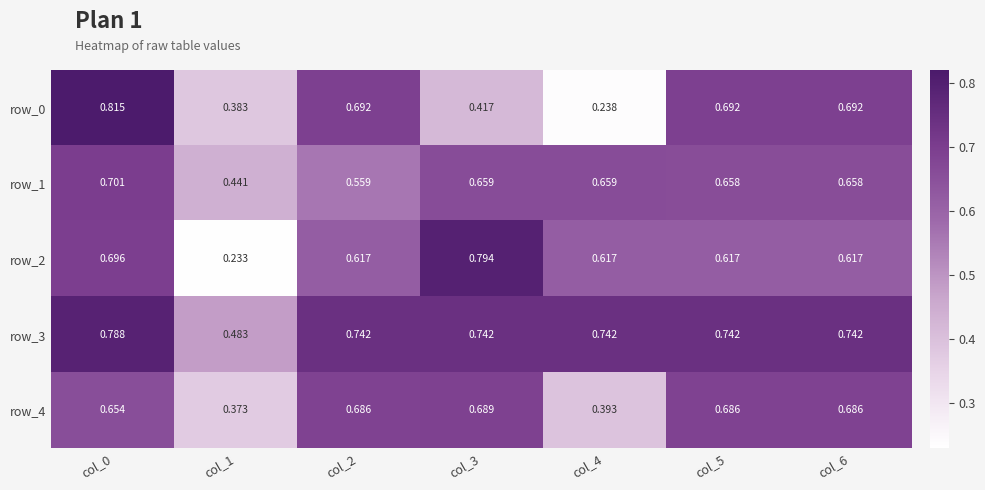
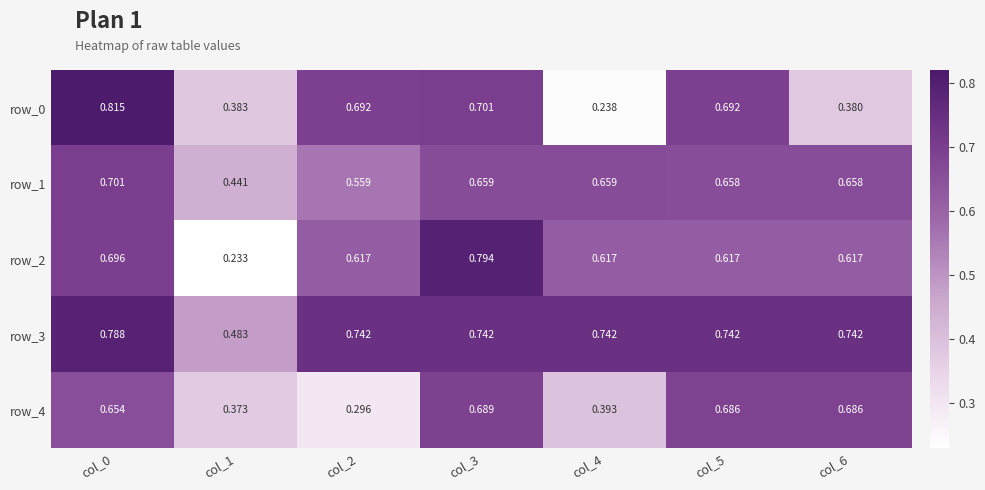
row_0, col_3: 0.417 -> 0.701
row_0, col_6: 0.692 -> 0.380
row_4, col_2: 0.686 -> 0.296
